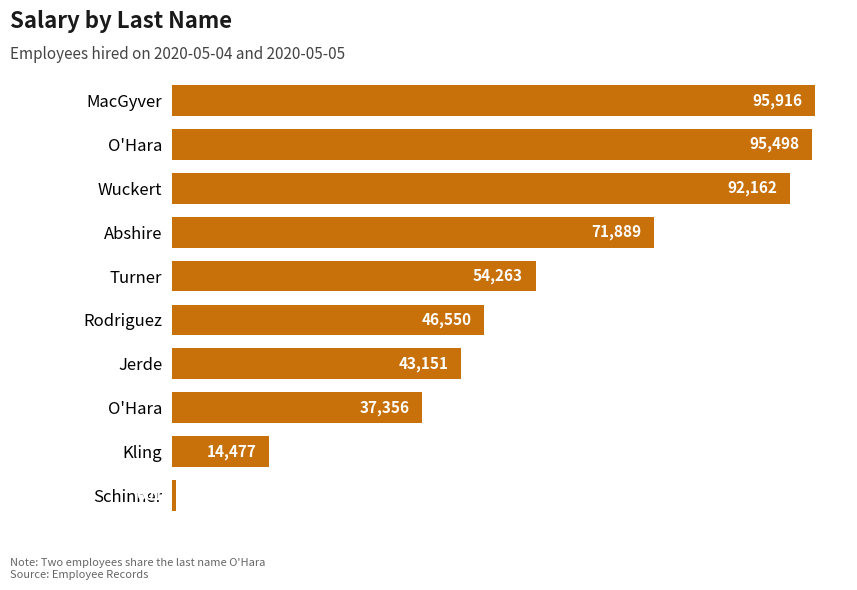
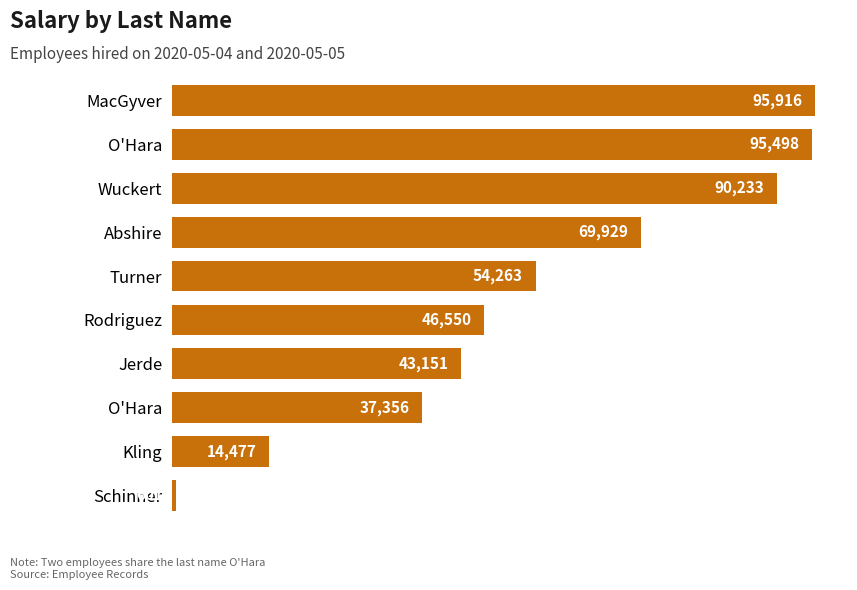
Wuckert: 92,162 -> 90,233
Abshire: 71,889 -> 69,929
